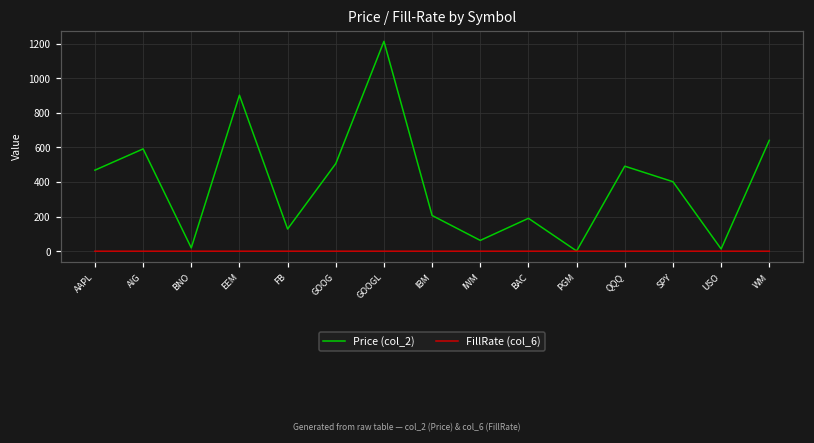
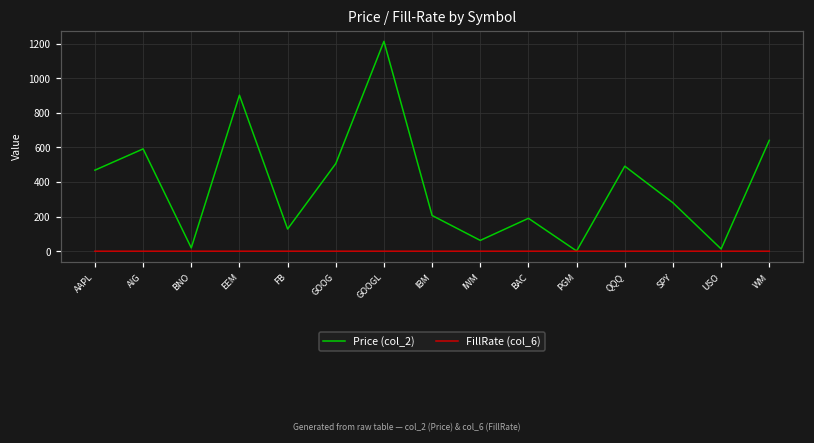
Price (col_2), SPY: 400 -> 280
